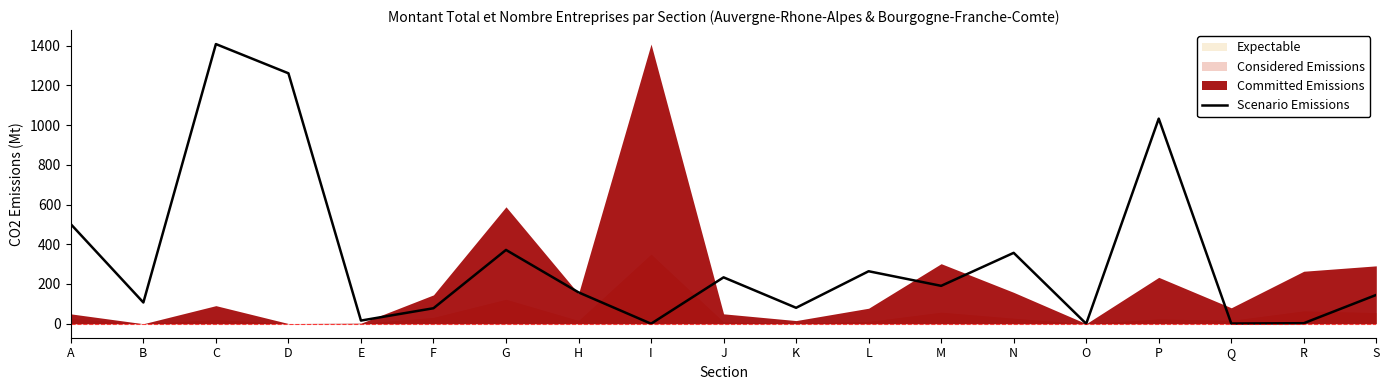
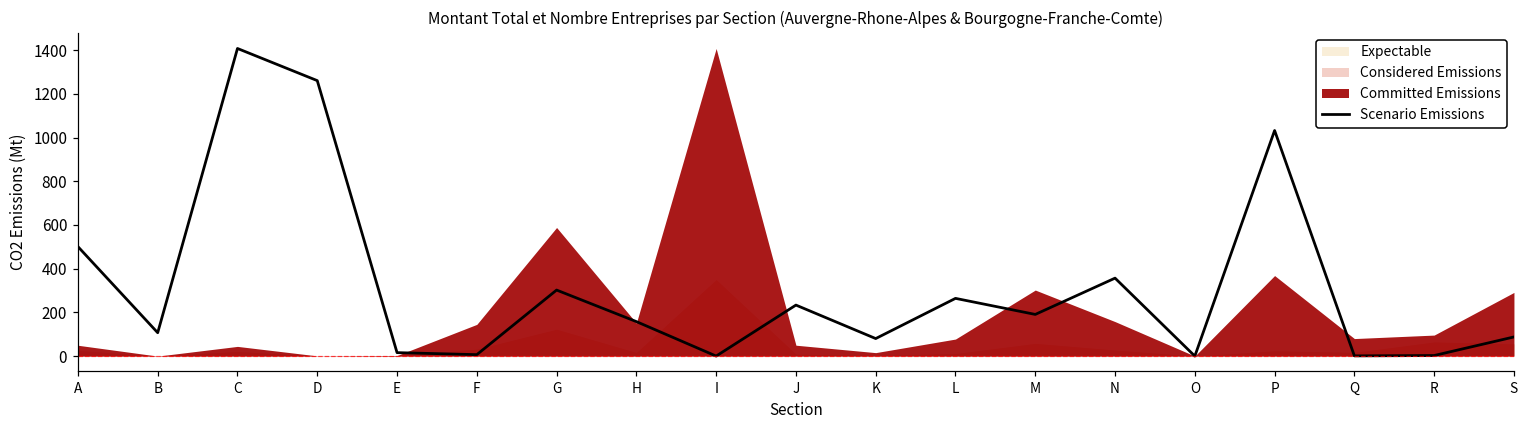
Committed Emissions, C: 90 -> 40
Scenario Emissions, F: 80 -> 10
Scenario Emissions, G: 370 -> 300
Committed Emissions, P: 230 -> 370
Committed Emissions, R: 260 -> 100
Scenario Emissions, S: 150 -> 90
